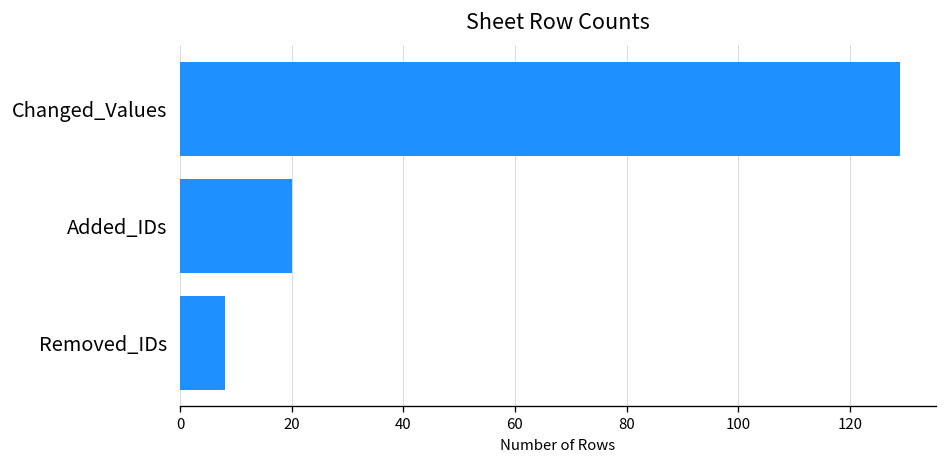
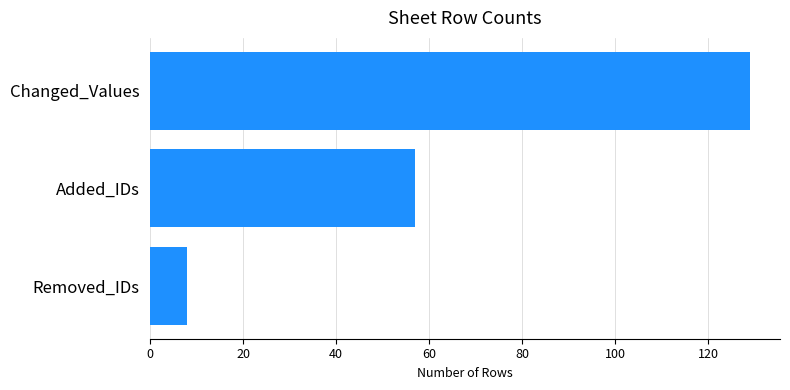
Added_IDs: 20 -> 57
